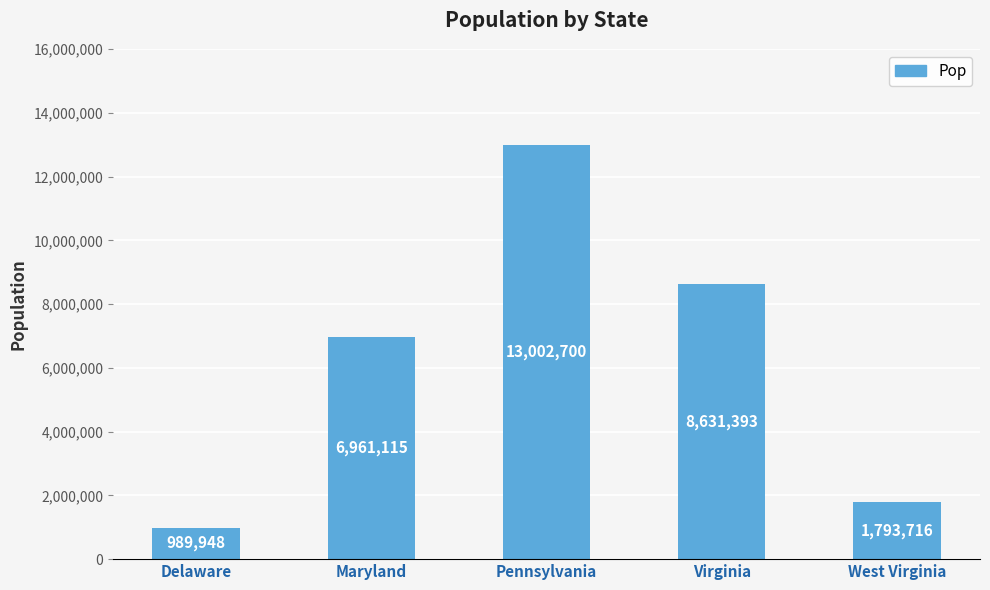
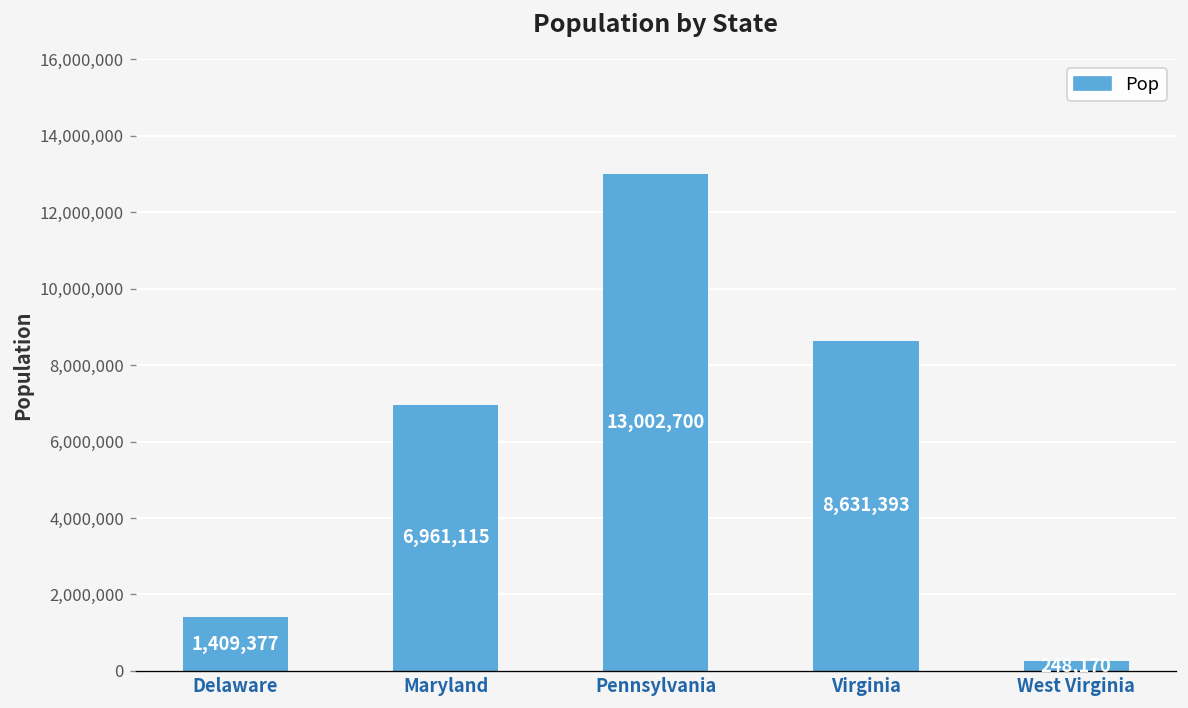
Delaware: 989,948 -> 1,409,377
West Virginia: 1,800,000 -> 200,000
